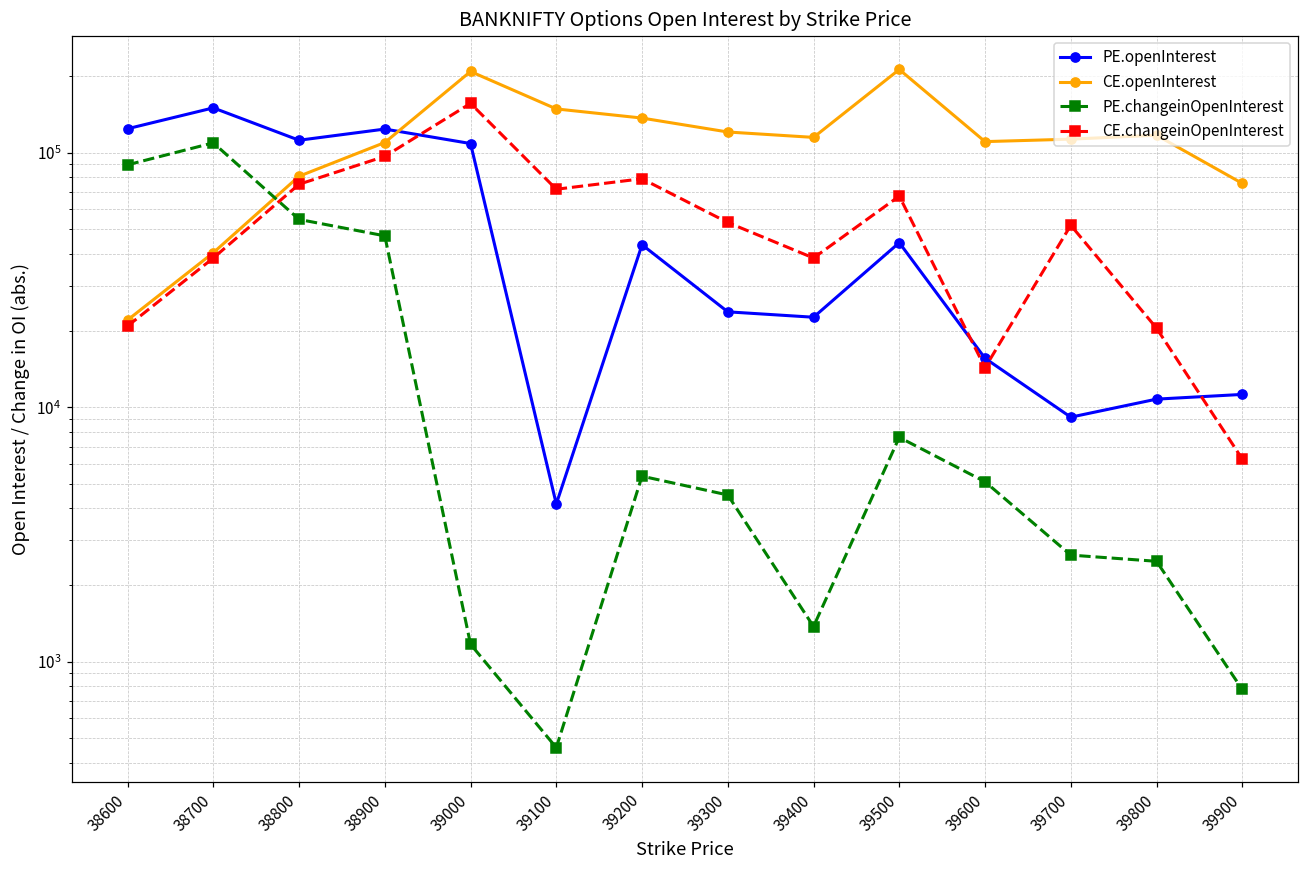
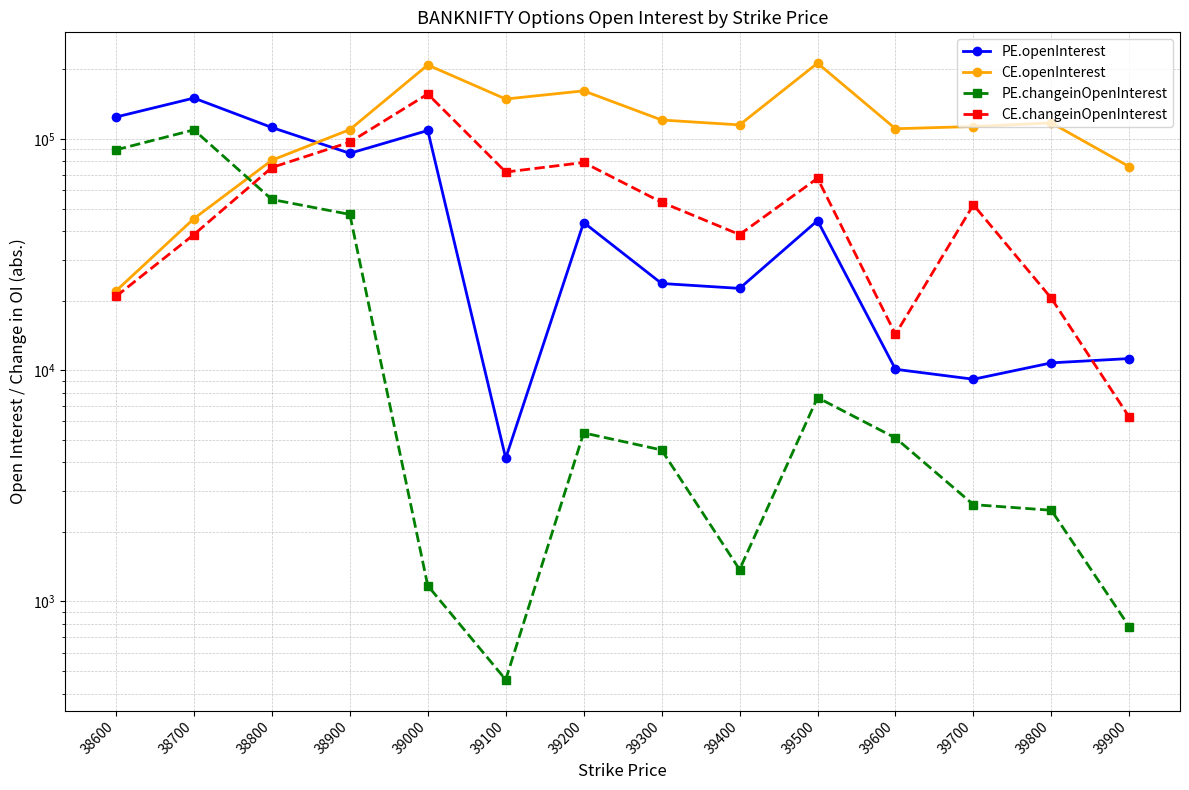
CE.openInterest, 38700: 40000 -> 45000
PE.openInterest, 38900: 120000 -> 87000
CE.openInterest, 39200: 140000 -> 160000
PE.openInterest, 39600: 16000 -> 10000
